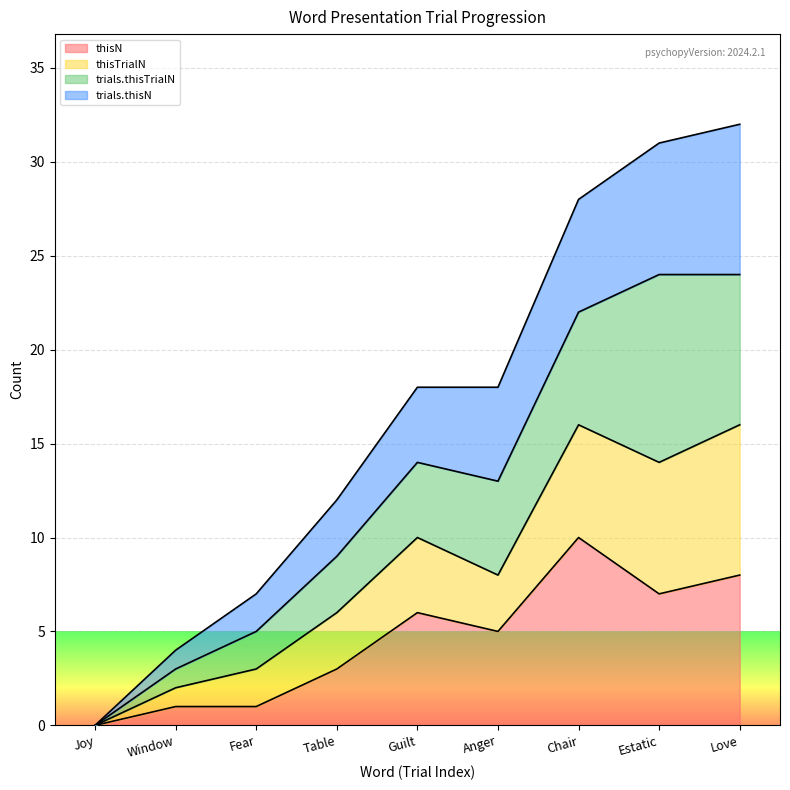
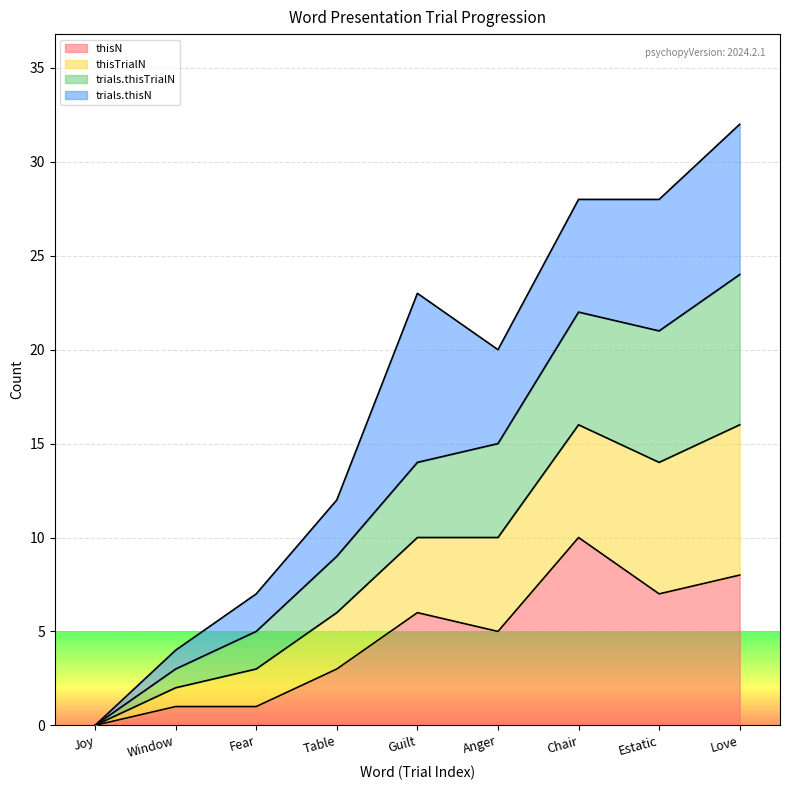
trials.thisN, Guilt: 4 -> 9
thisTrialN, Anger: 3 -> 5
trials.thisTrialN, Estatic: 10 -> 7
